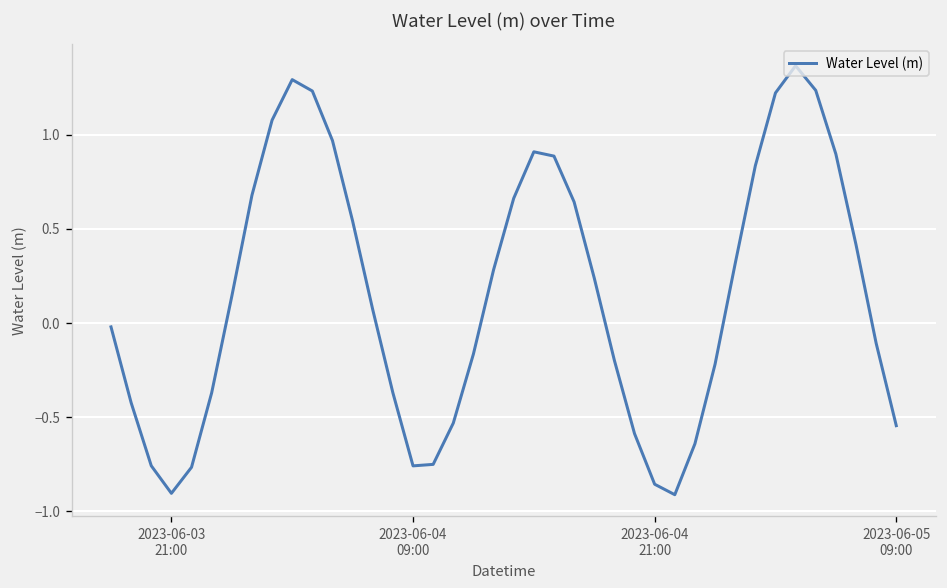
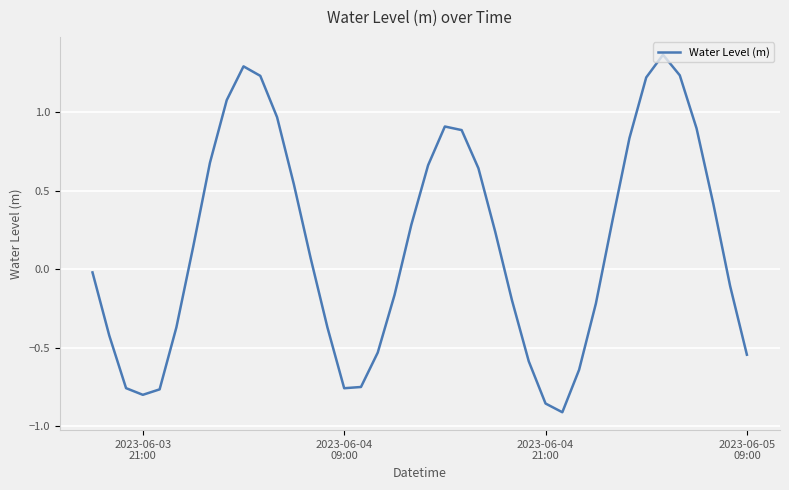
2023-06-03 21:00: -0.90 -> -0.80
